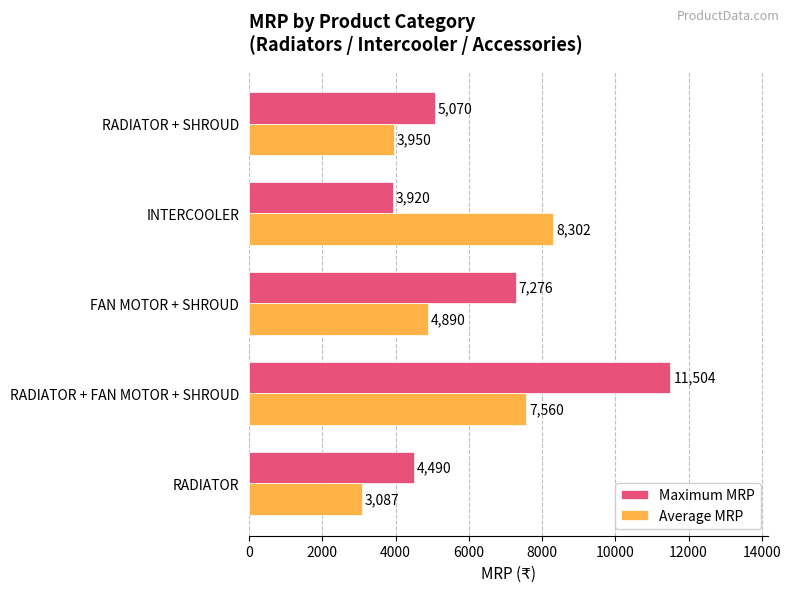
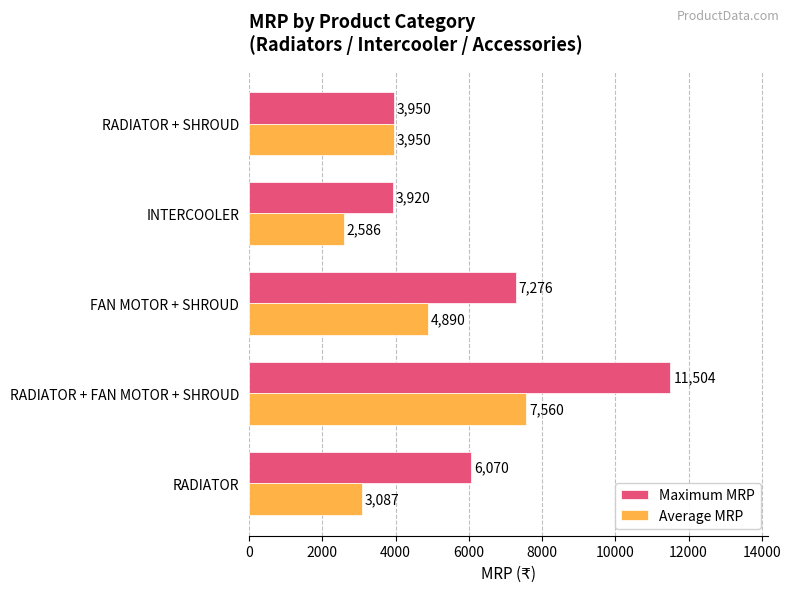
Maximum MRP, RADIATOR + SHROUD: 5,070 -> 3,950
Average MRP, INTERCOOLER: 8,302 -> 2,586
Maximum MRP, RADIATOR: 4,490 -> 6,070
